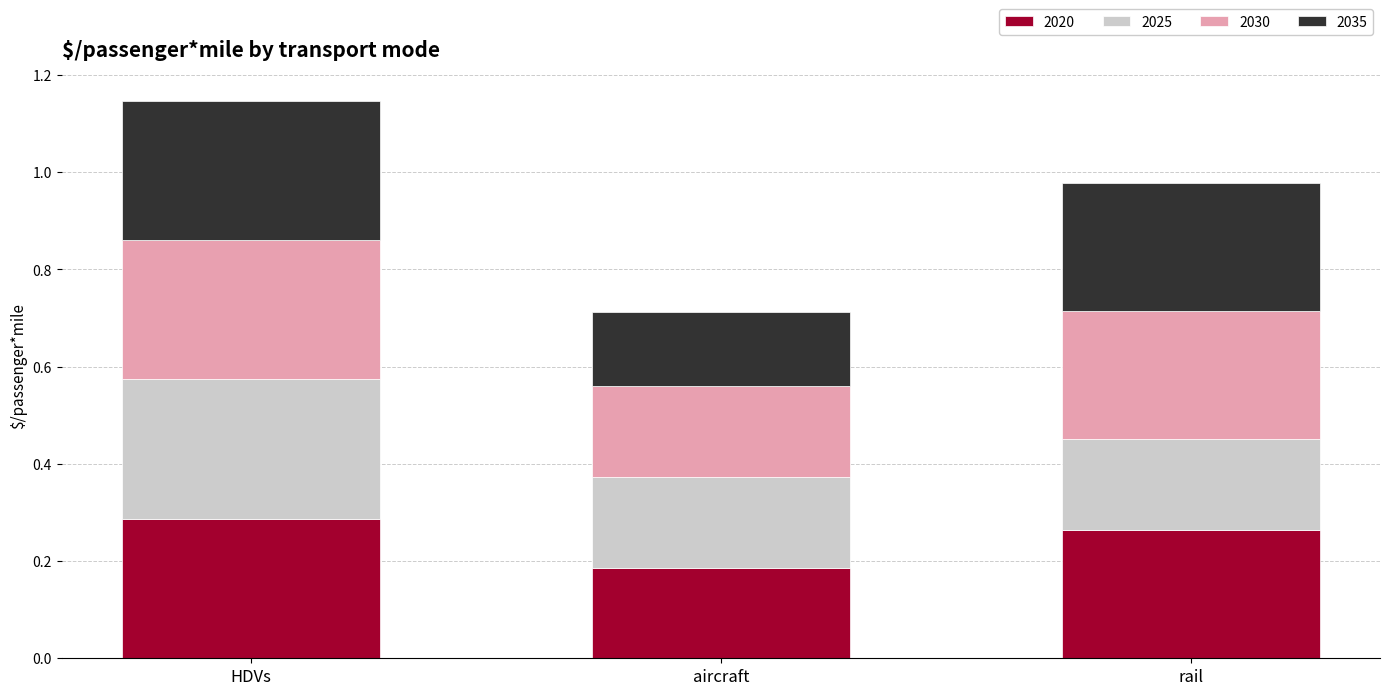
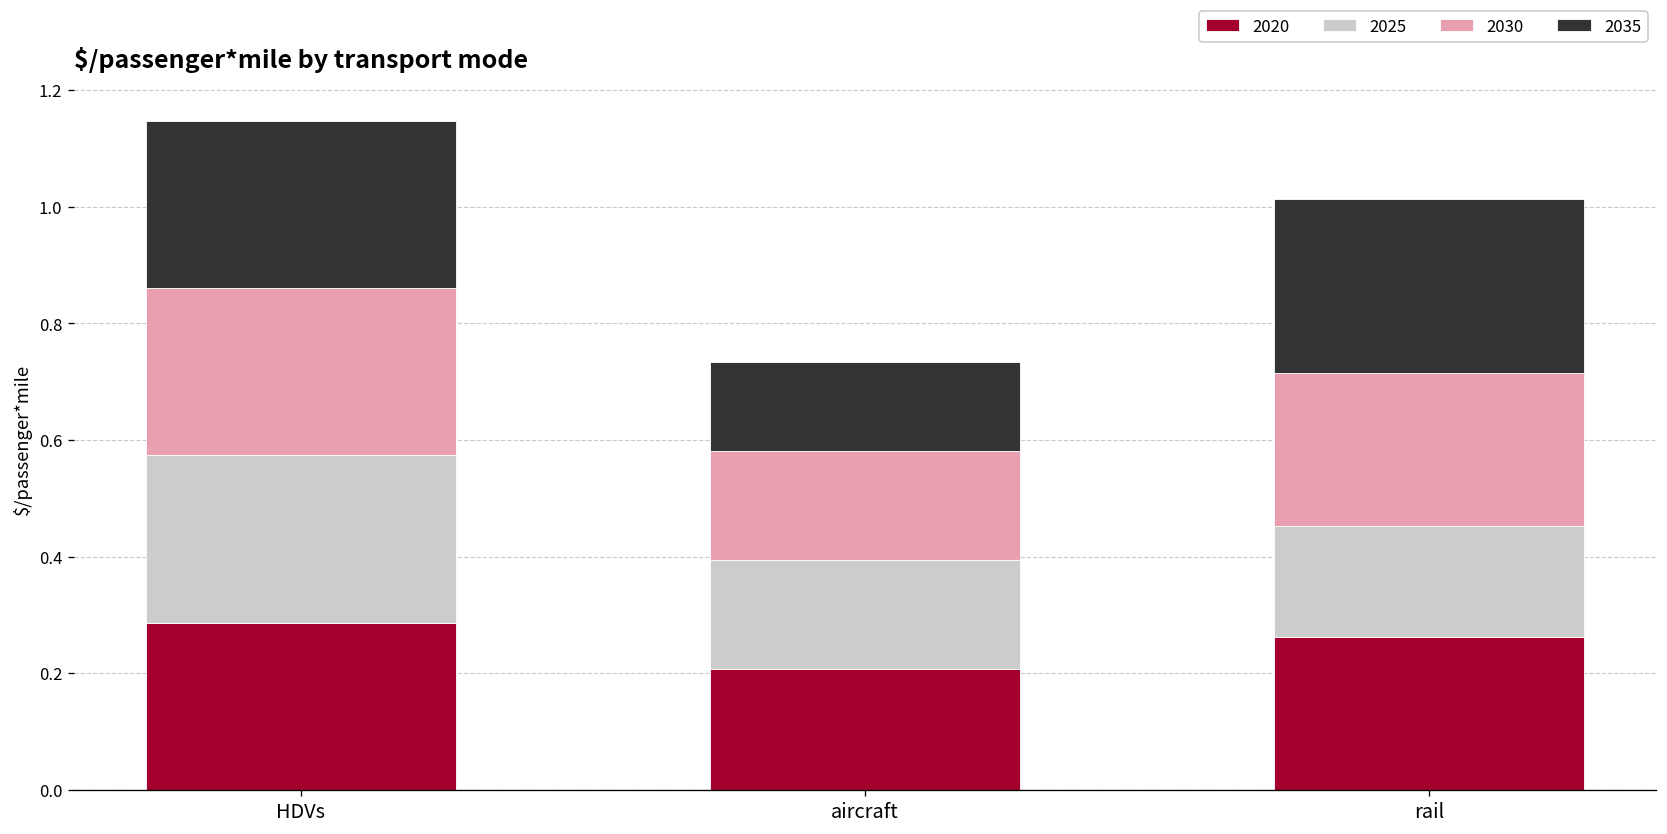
2020, aircraft: 0.19 -> 0.21
2035, rail: 0.26 -> 0.30
